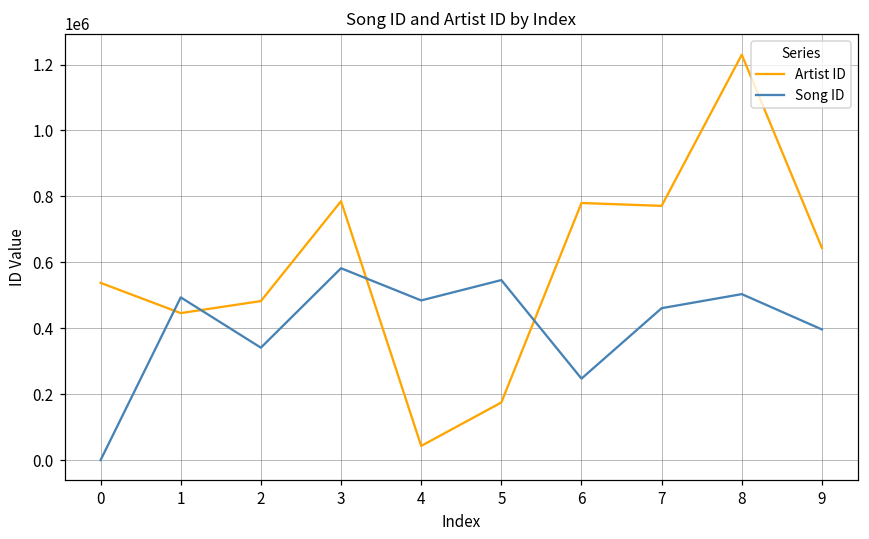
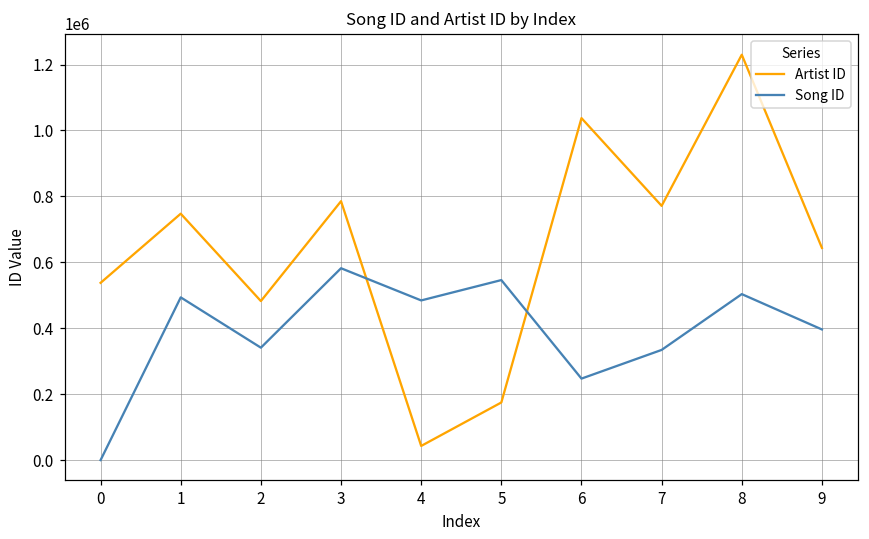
Artist ID, 1: 450000 -> 750000
Artist ID, 6: 780000 -> 1040000
Song ID, 7: 460000 -> 330000
